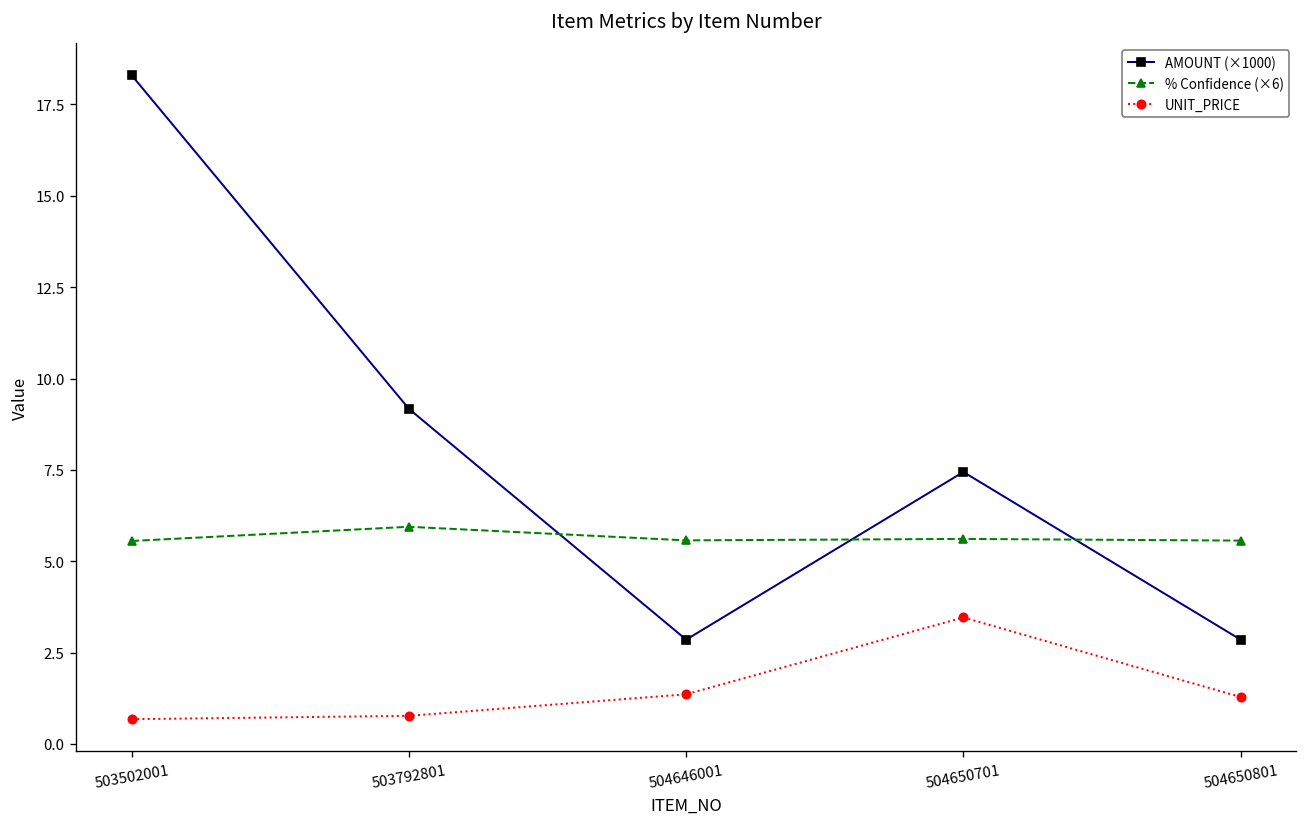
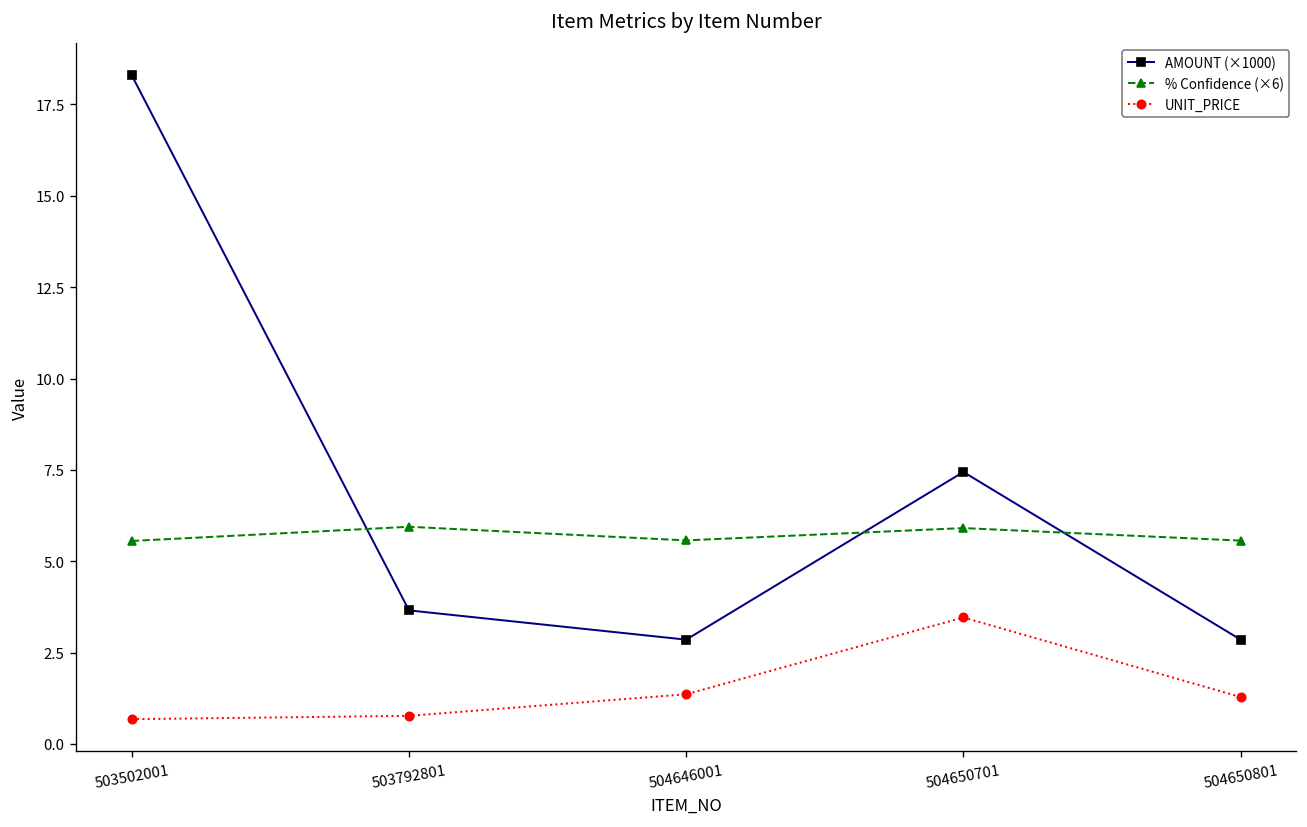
AMOUNT (×1000), 503792801: 9.2 -> 3.7
% Confidence (×6), 504650701: 5.6 -> 5.9
